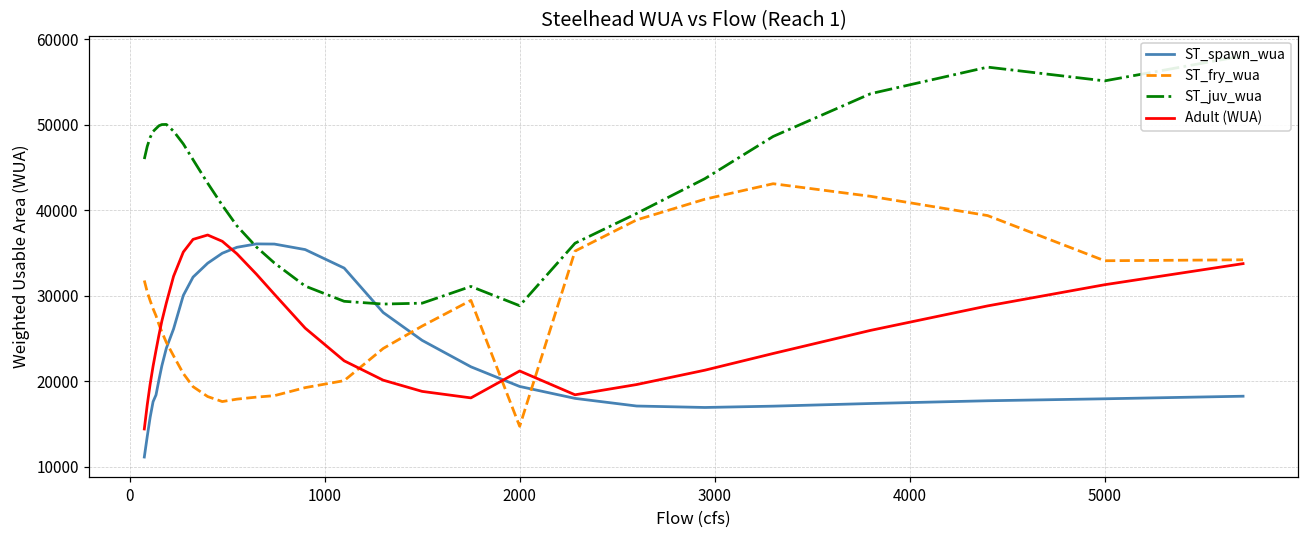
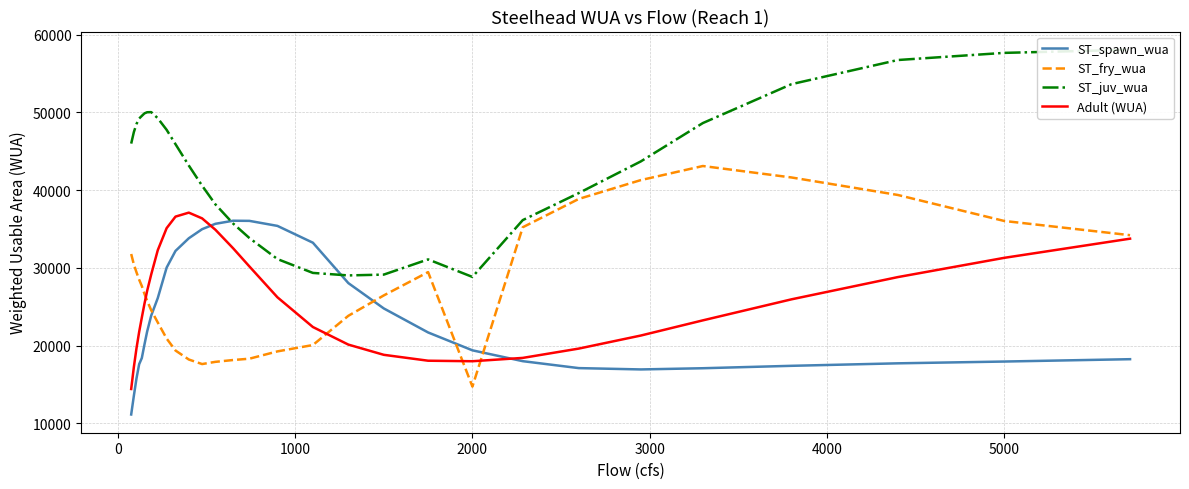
Adult (WUA), 2000: 21000 -> 18000
ST_fry_wua, 5000: 34000 -> 36000
ST_juv_wua, 5000: 55000 -> 58000
